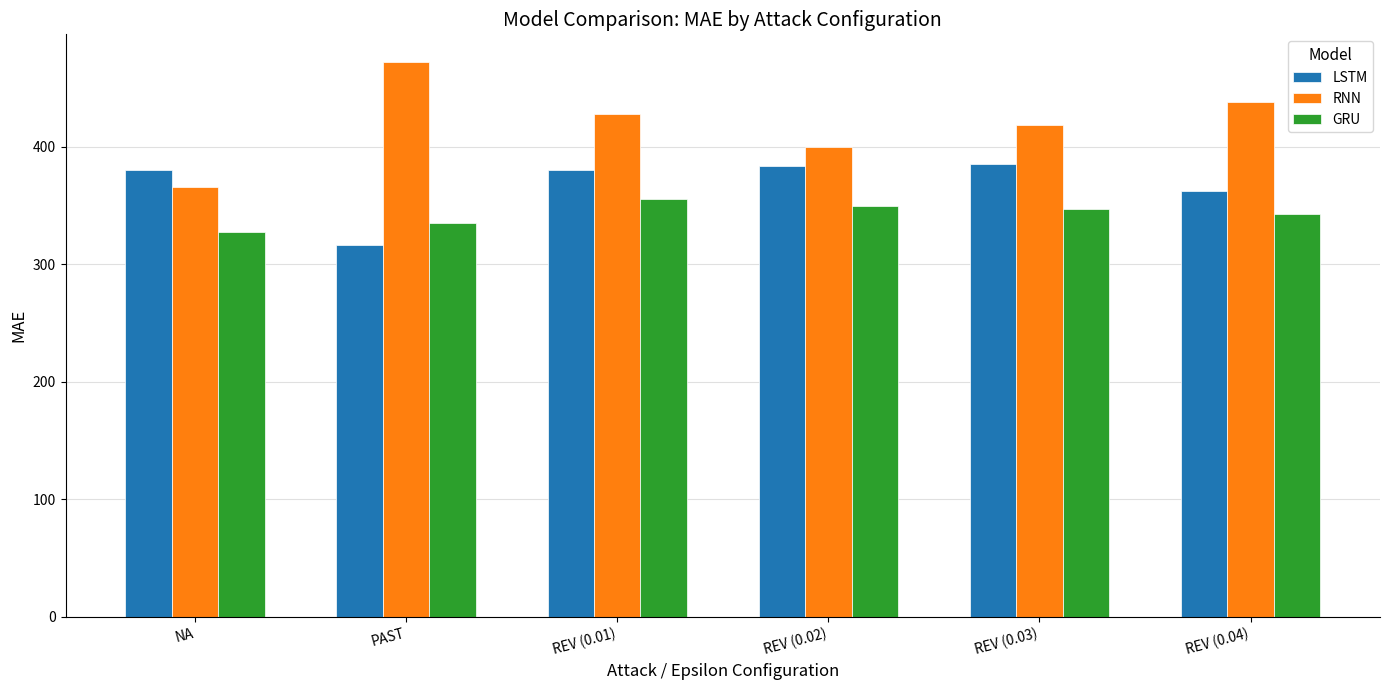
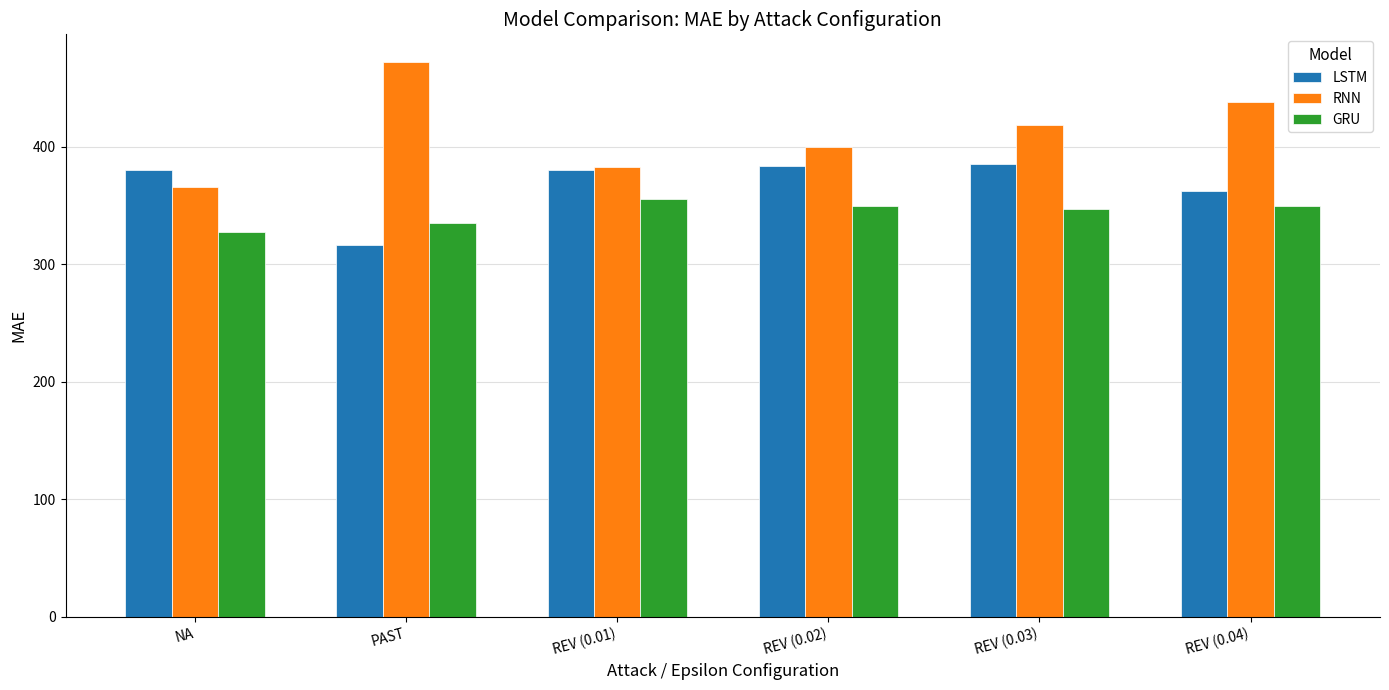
RNN, REV (0.01): 428 -> 382
GRU, REV (0.04): 343 -> 350
